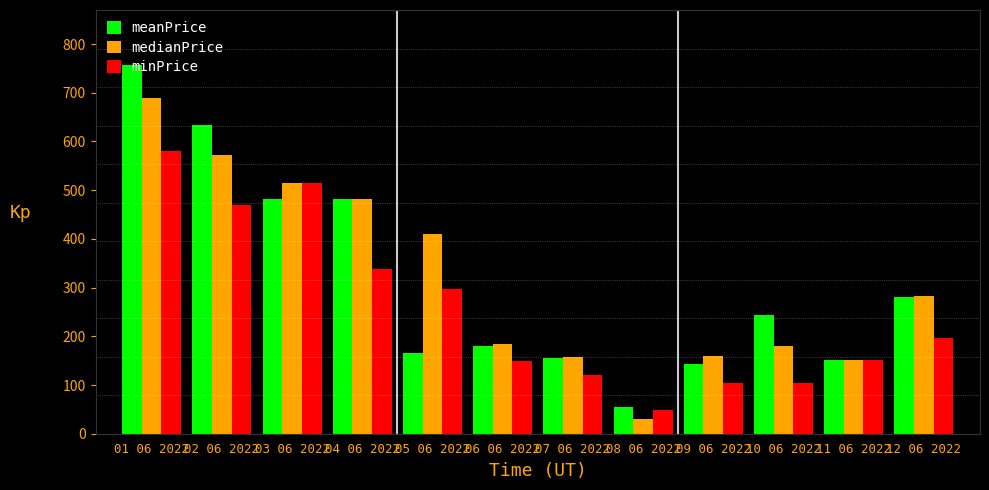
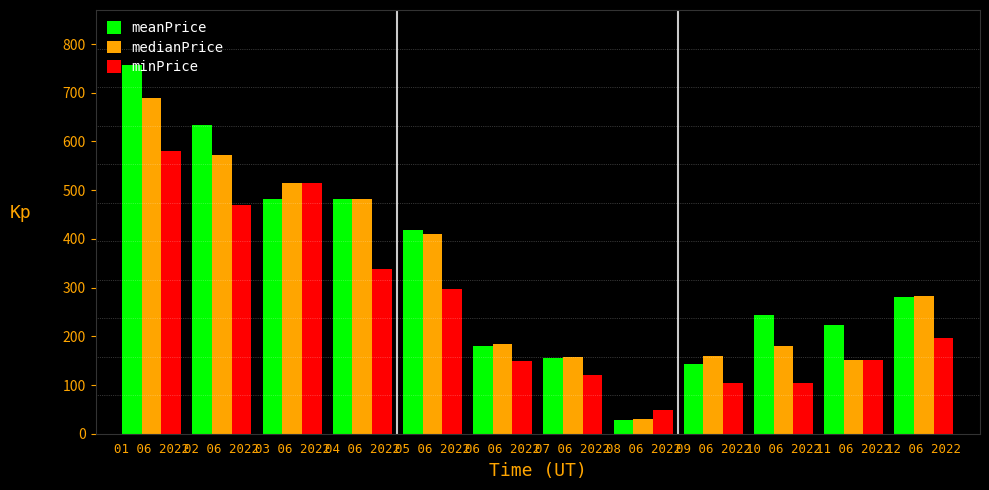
meanPrice, 05 06 2022: 170 -> 420
meanPrice, 08 06 2022: 50 -> 30
meanPrice, 11 06 2022: 150 -> 220
